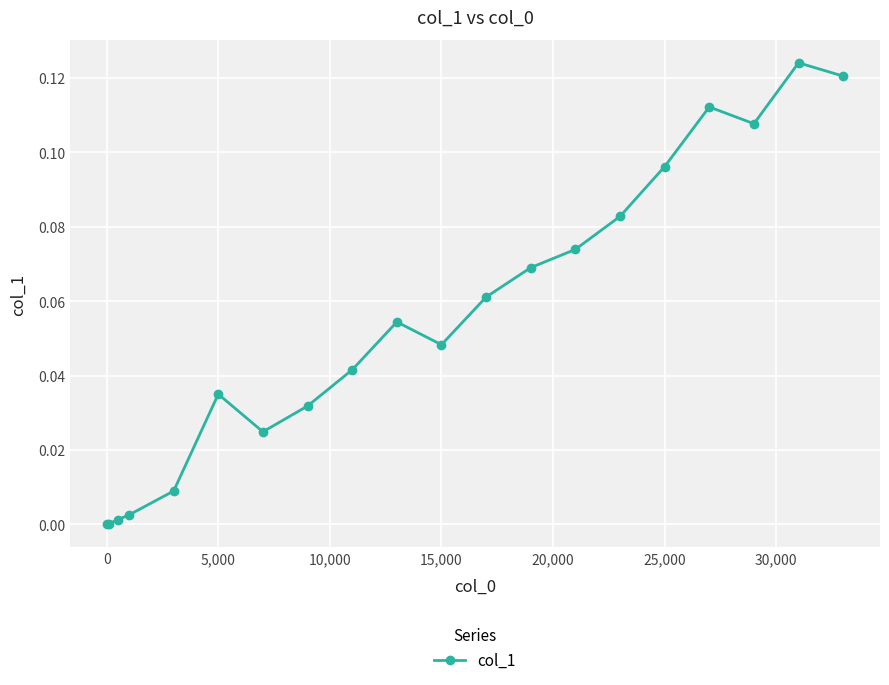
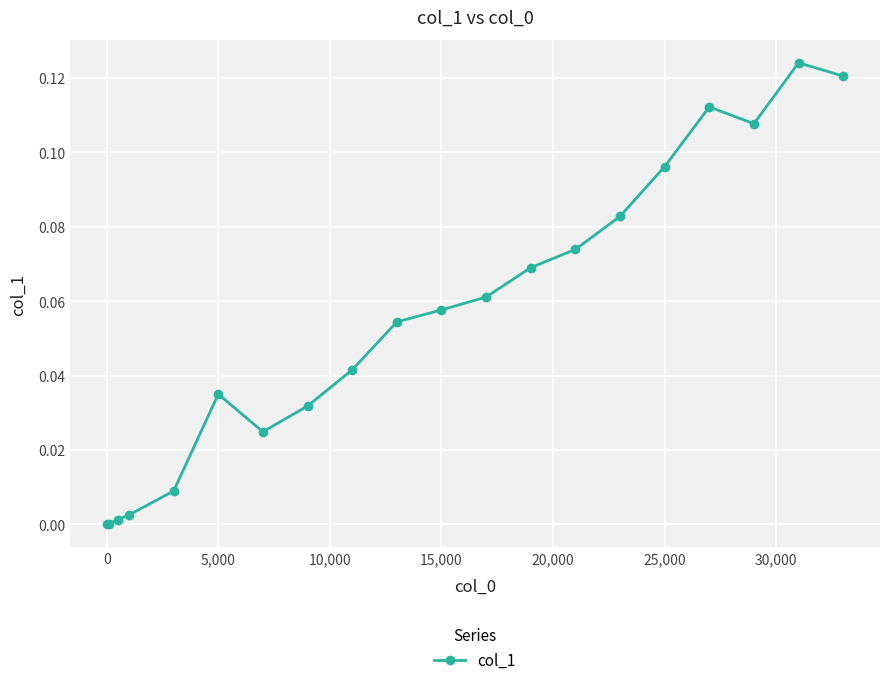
15,000: 0.048 -> 0.058
